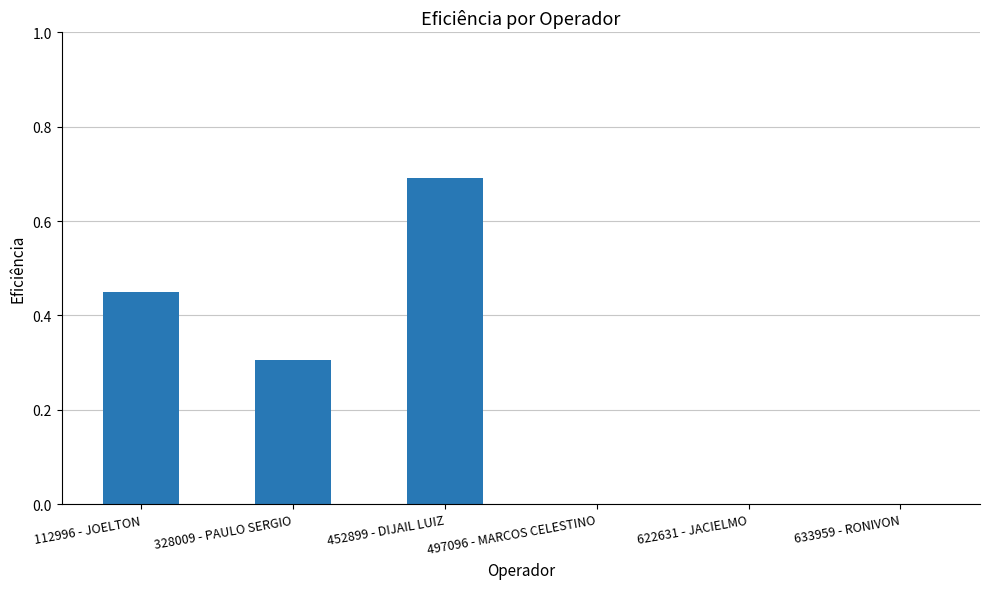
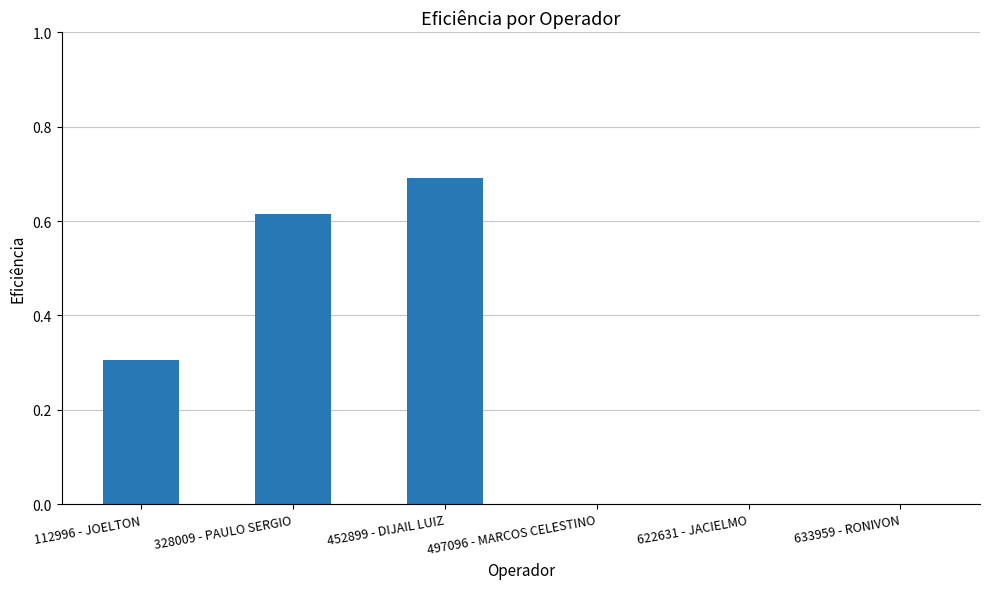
112996 - JOELTON: 0.45 -> 0.31
328009 - PAULO SERGIO: 0.31 -> 0.61
